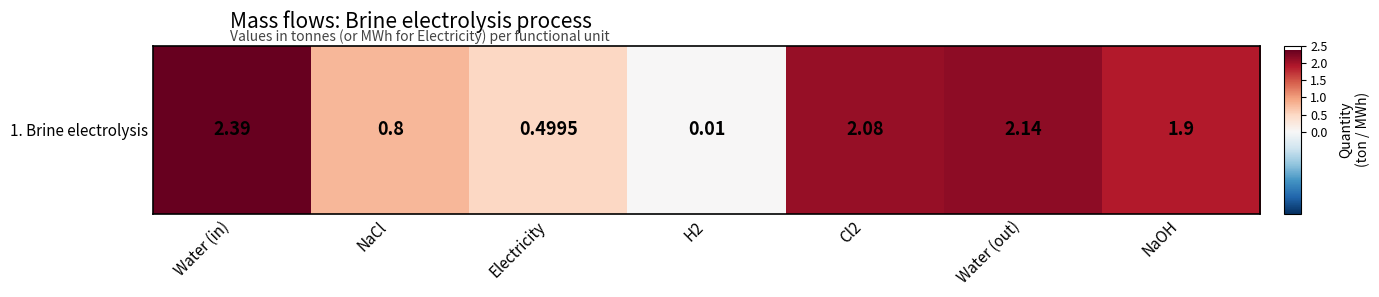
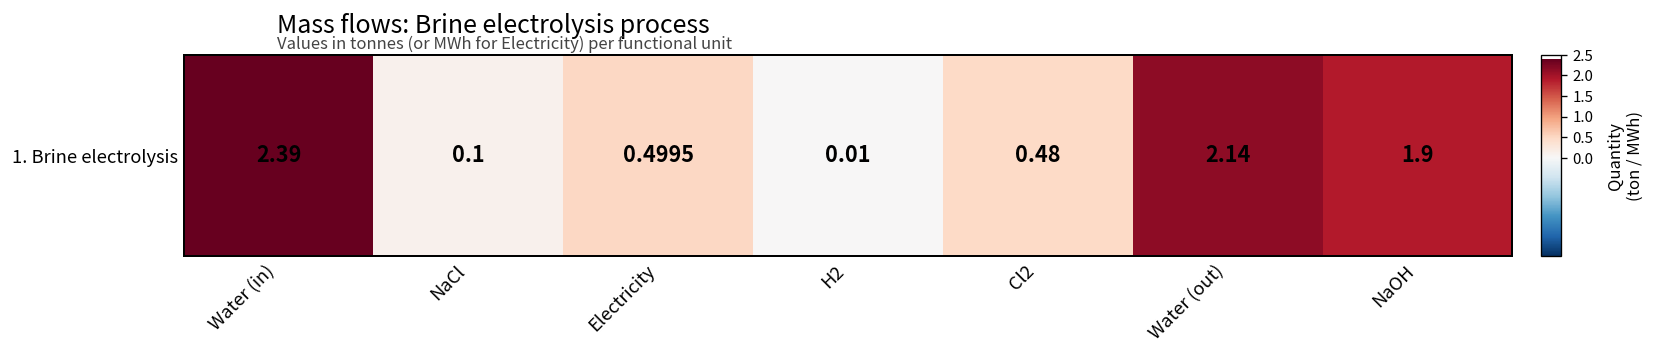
1. Brine electrolysis, NaCl: 0.8 -> 0.1
1. Brine electrolysis, Cl2: 2.08 -> 0.48
